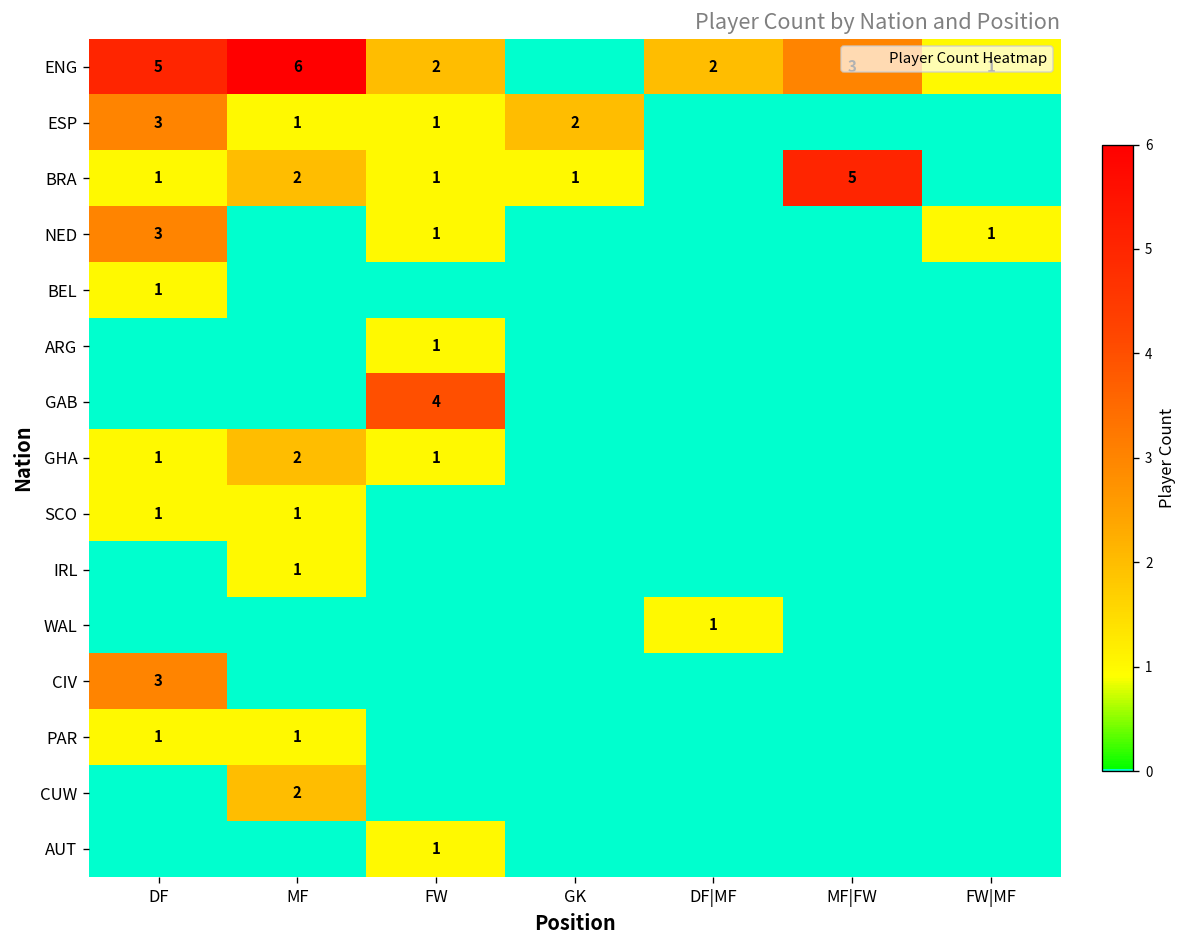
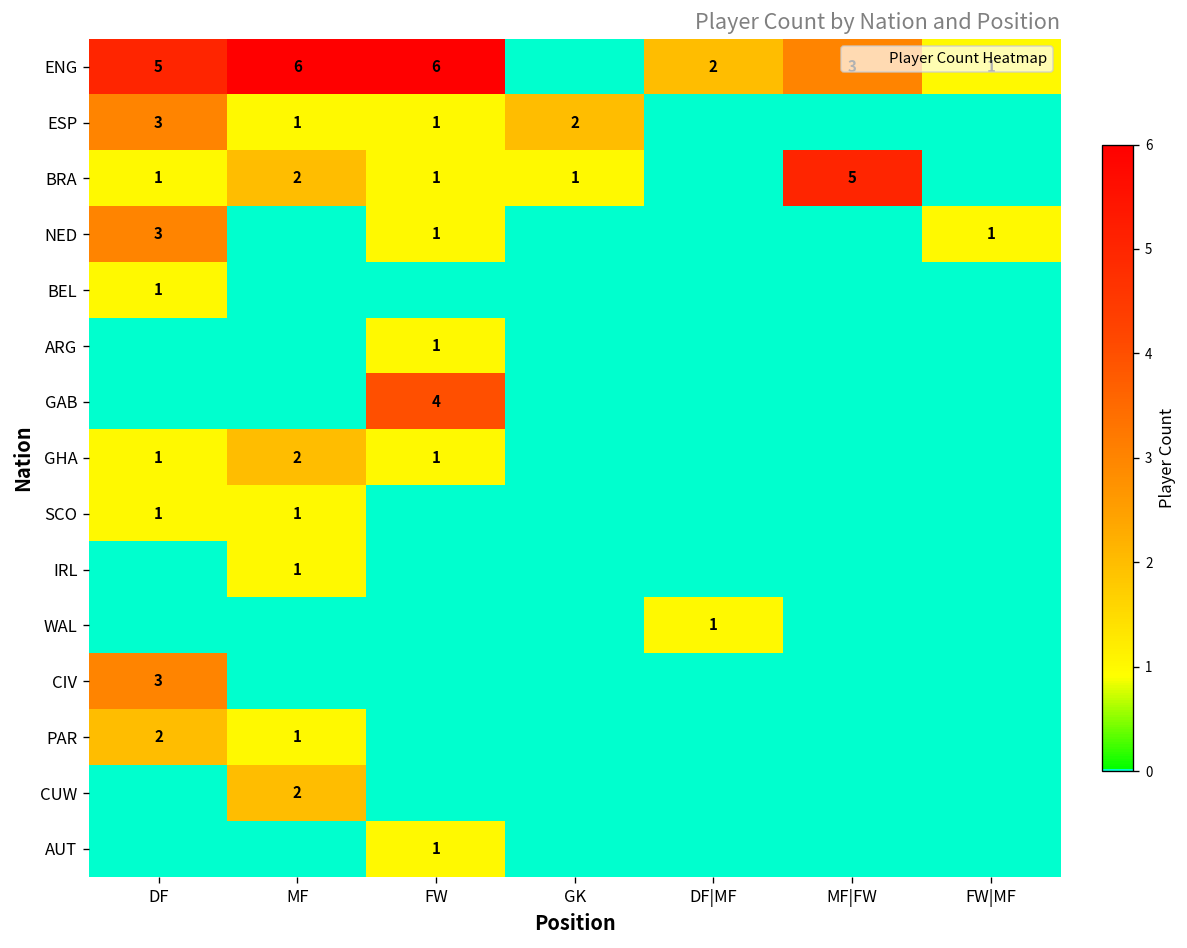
ENG, FW: 2 -> 6
PAR, DF: 1 -> 2
